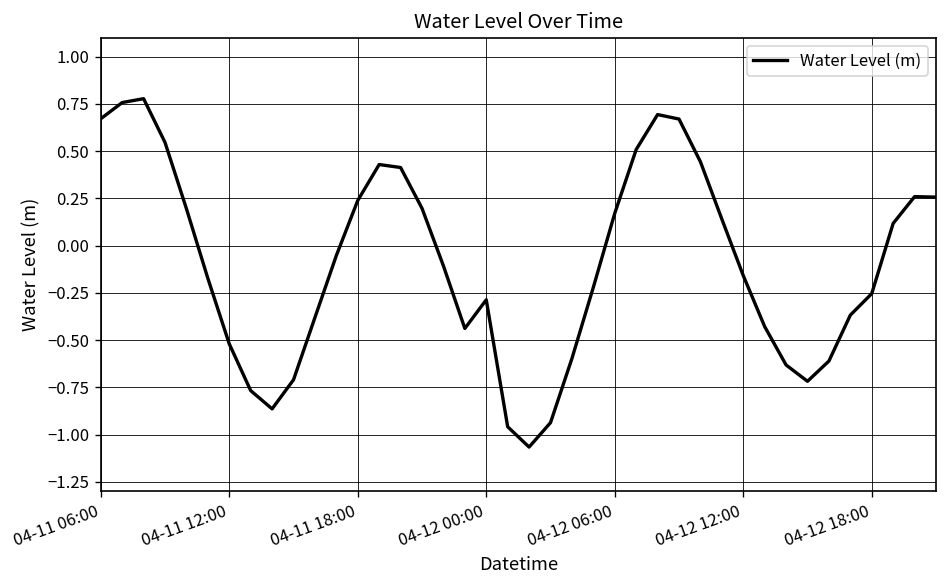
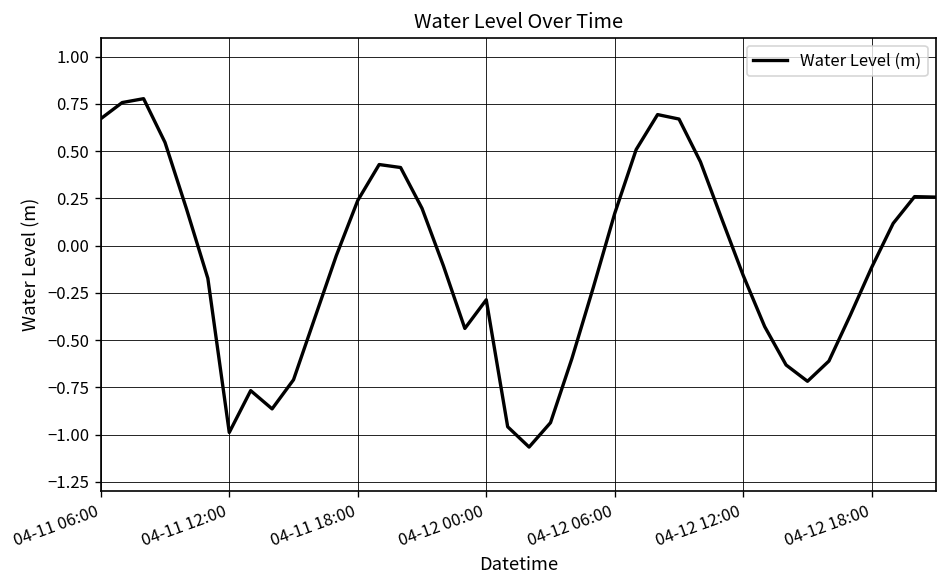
04-11 12:00: -0.52 -> -0.99
04-12 18:00: -0.25 -> -0.11
